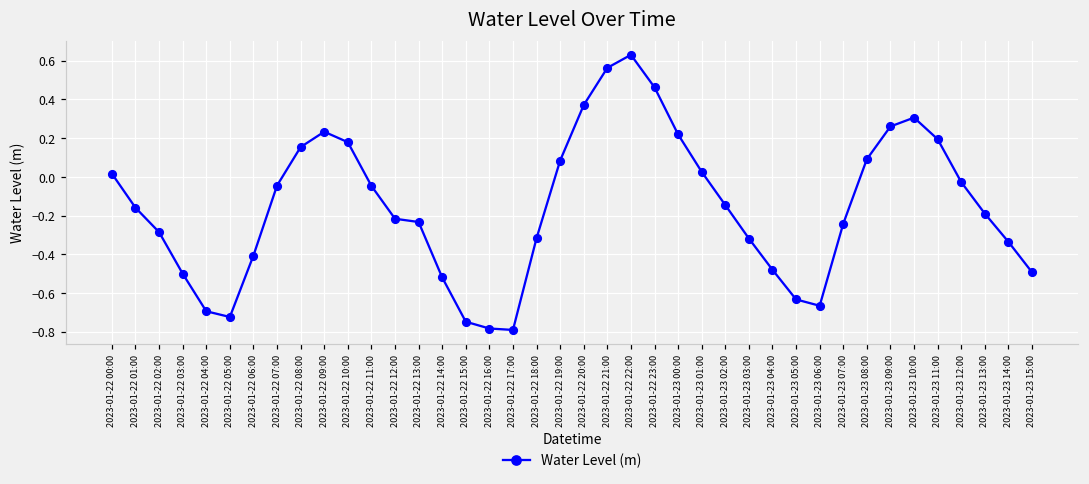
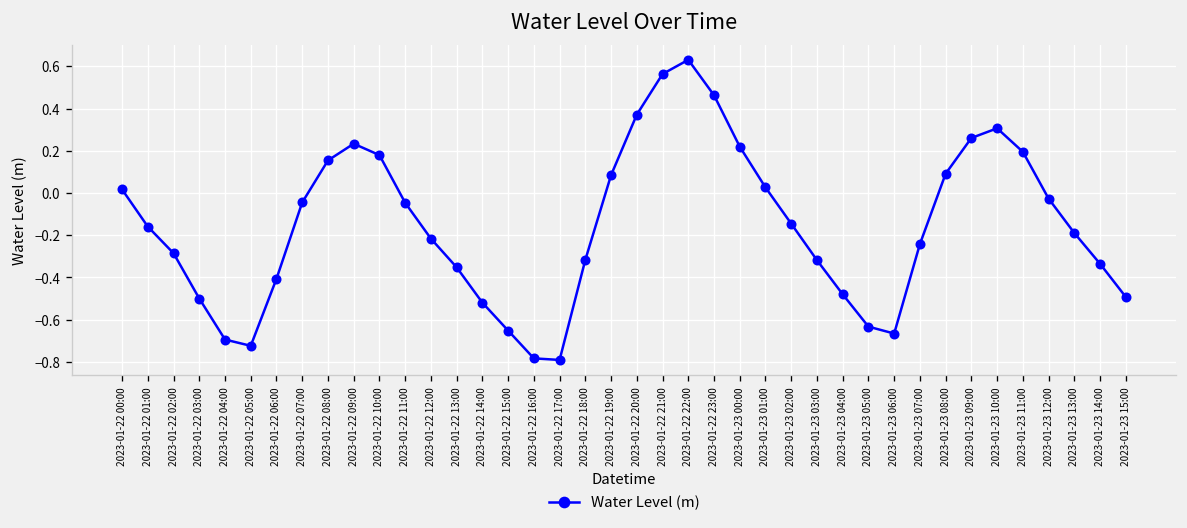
2023-01-22 13:00: -0.23 -> -0.35
2023-01-22 15:00: -0.75 -> -0.65
